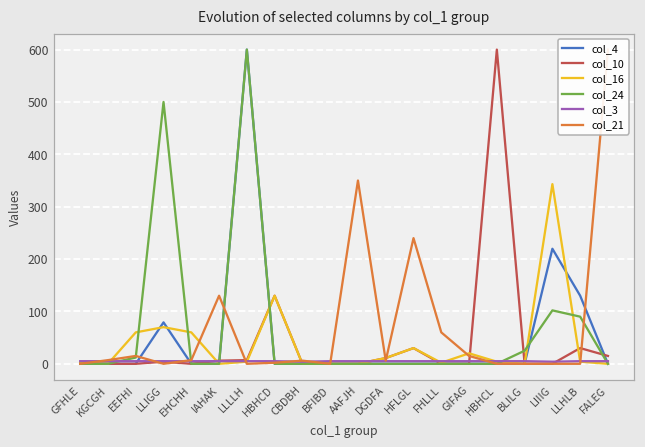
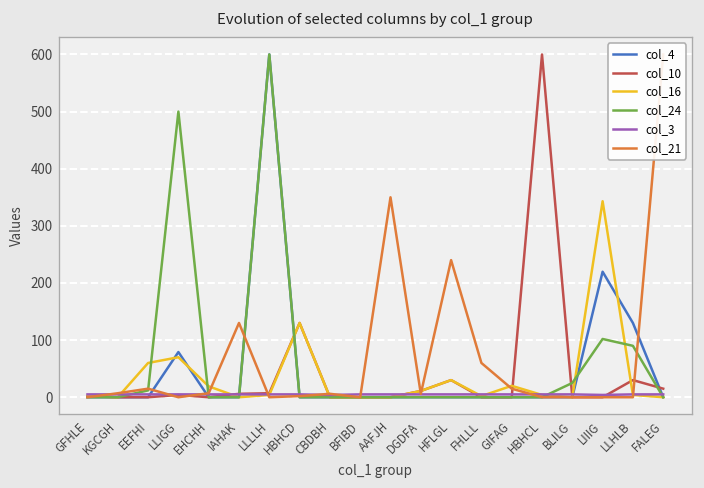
col_16, EHCHH: 60 -> 20
